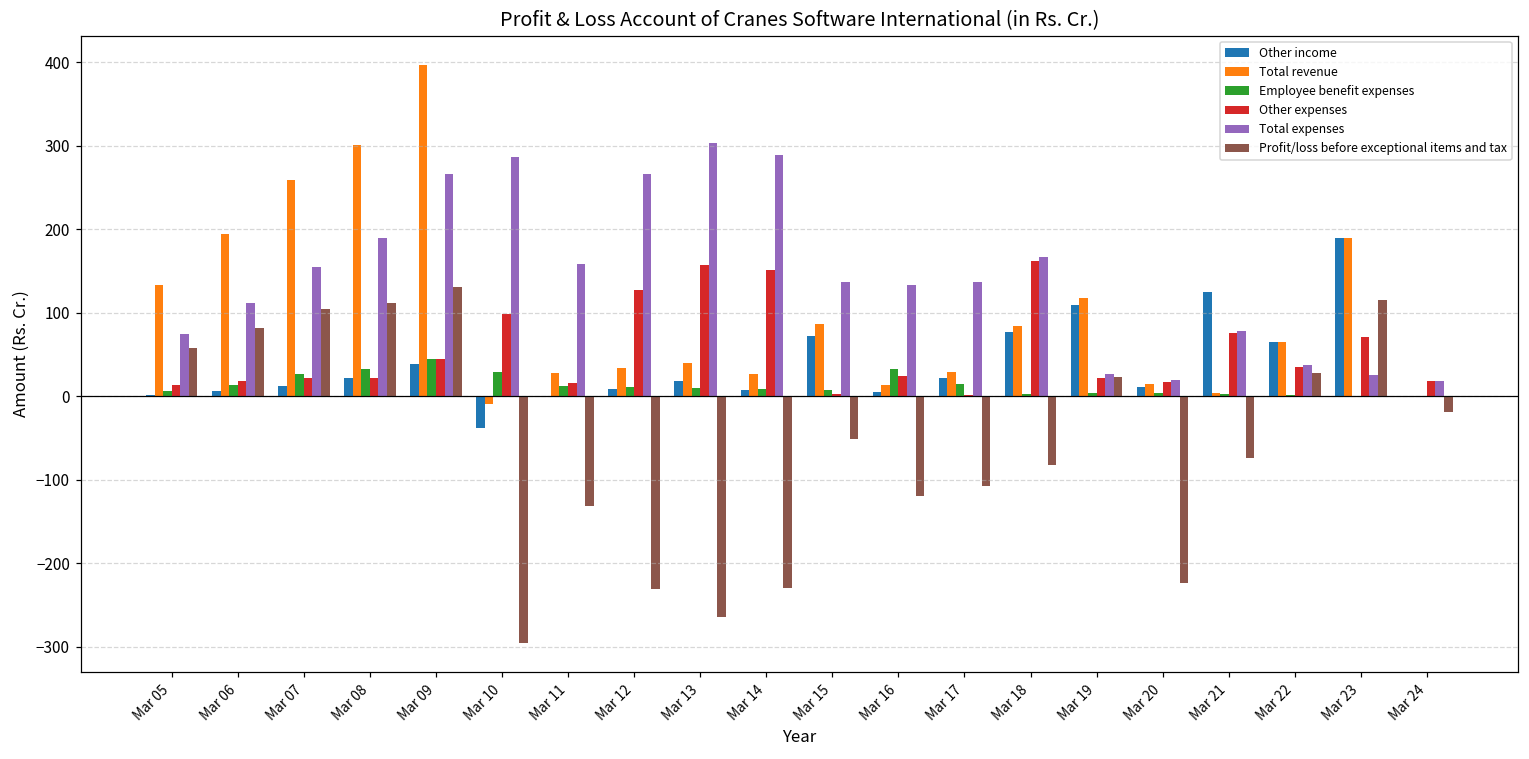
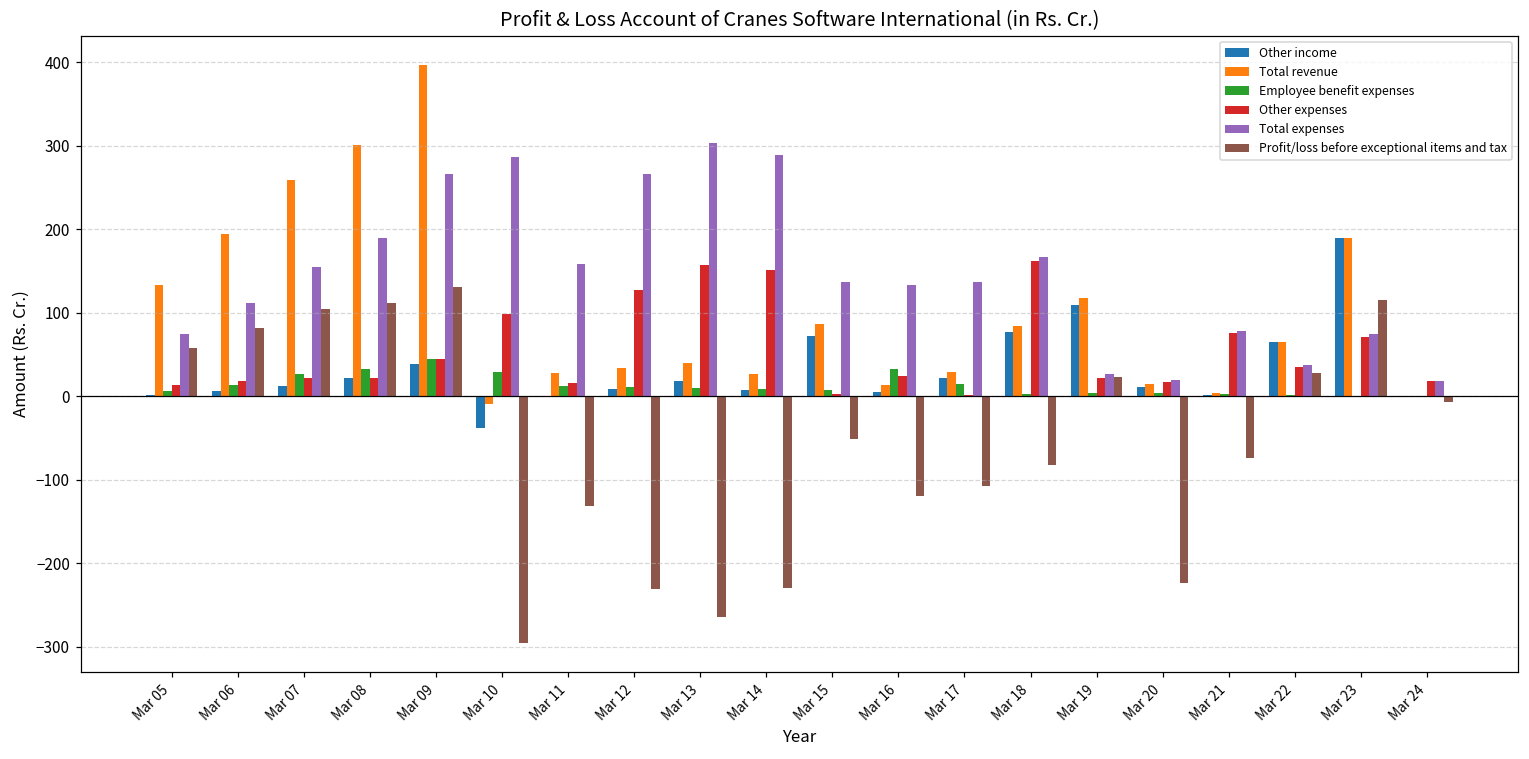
Other income, Mar 21: 120 -> 0
Total expenses, Mar 23: 30 -> 70
Profit/loss before exceptional items and tax, Mar 24: -20 -> -10
